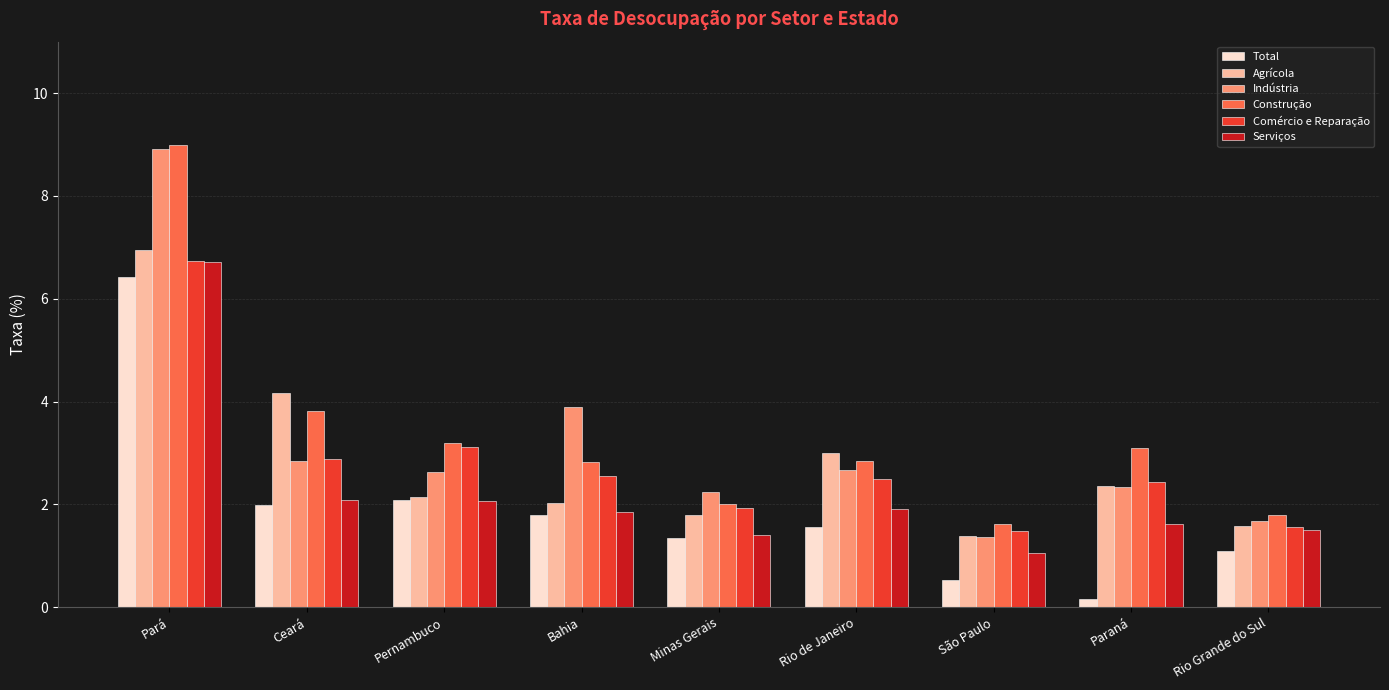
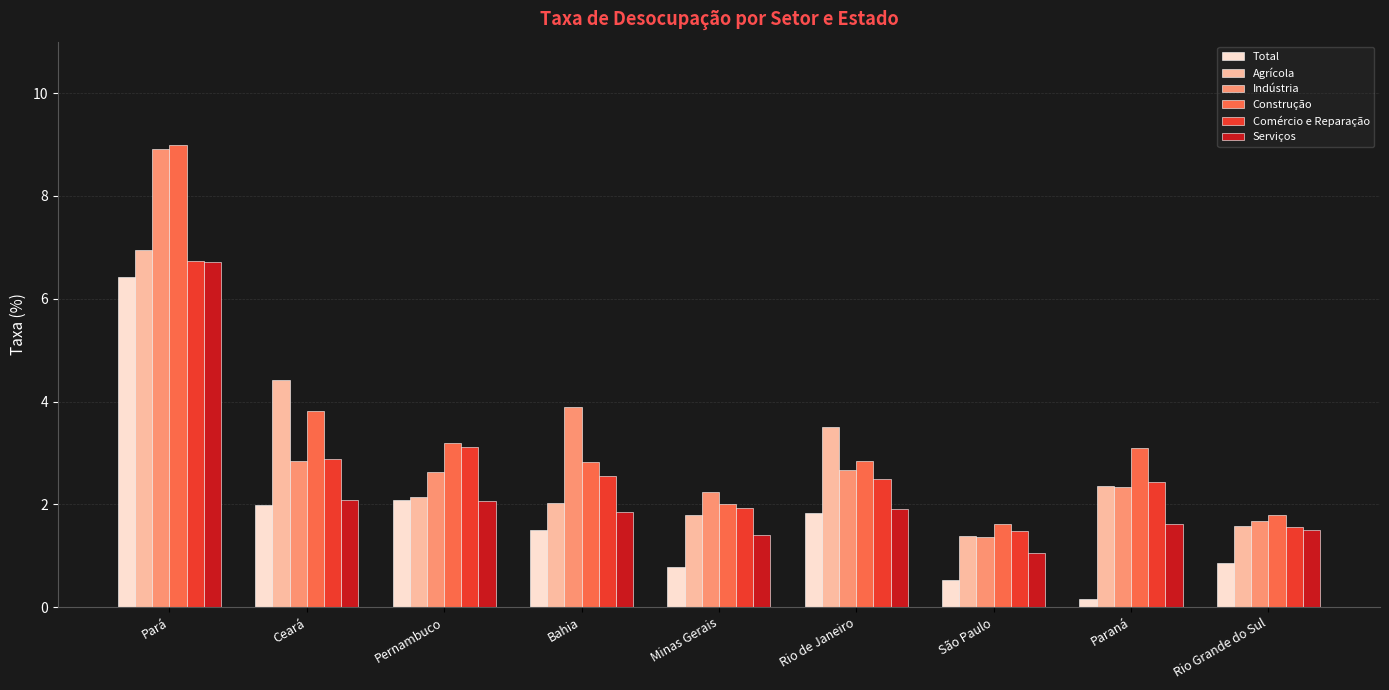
Agrícola, Ceará: 4.2 -> 4.4
Total, Bahia: 1.8 -> 1.5
Total, Minas Gerais: 1.4 -> 0.8
Total, Rio de Janeiro: 1.6 -> 1.8
Agrícola, Rio de Janeiro: 3.0 -> 3.5
Total, Rio Grande do Sul: 1.1 -> 0.9
